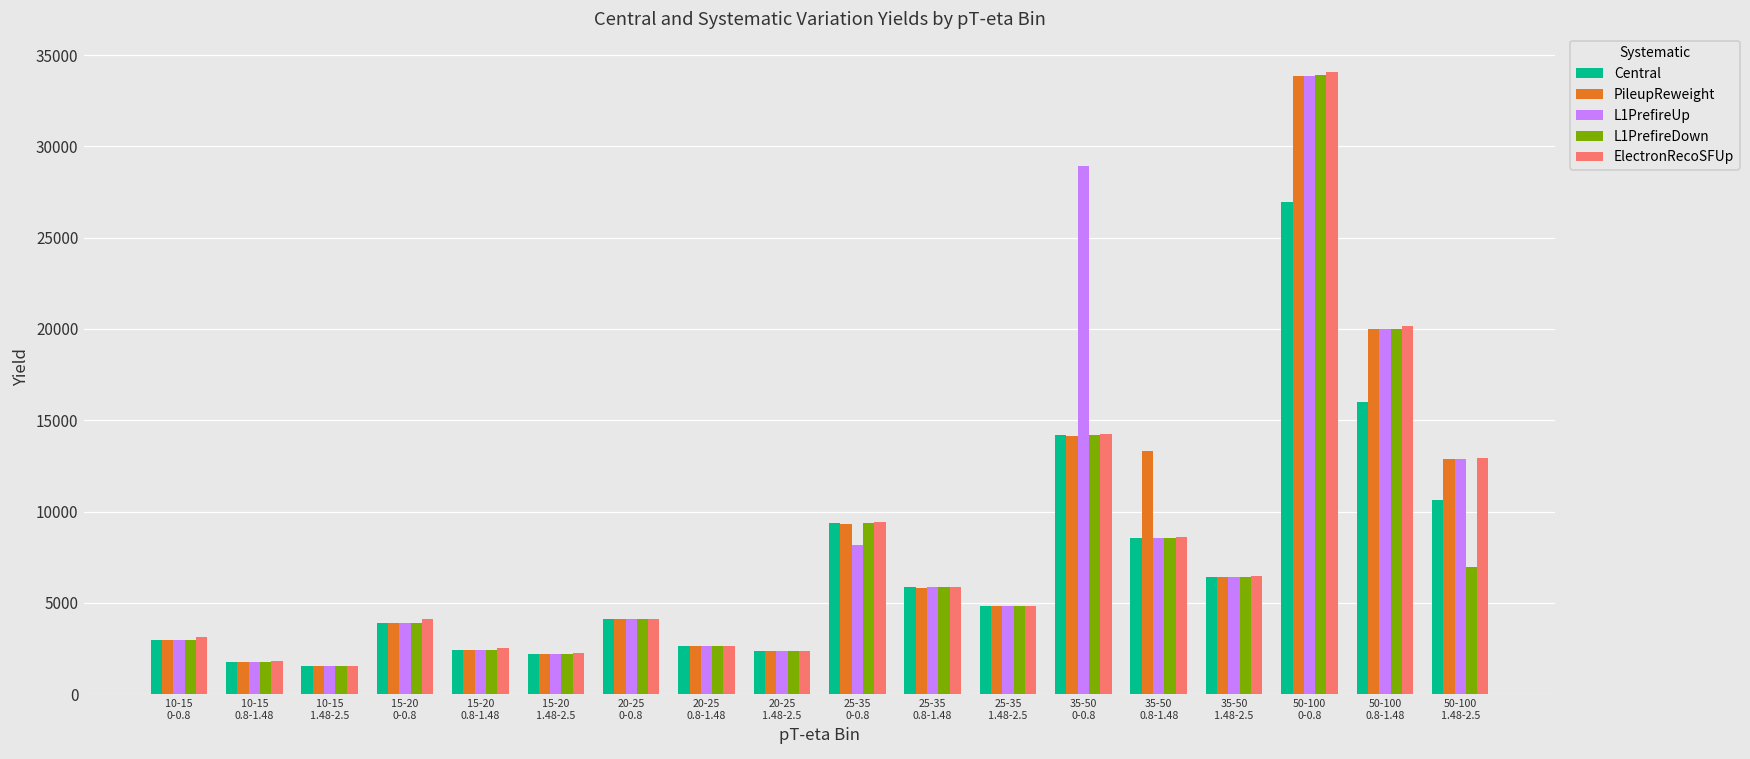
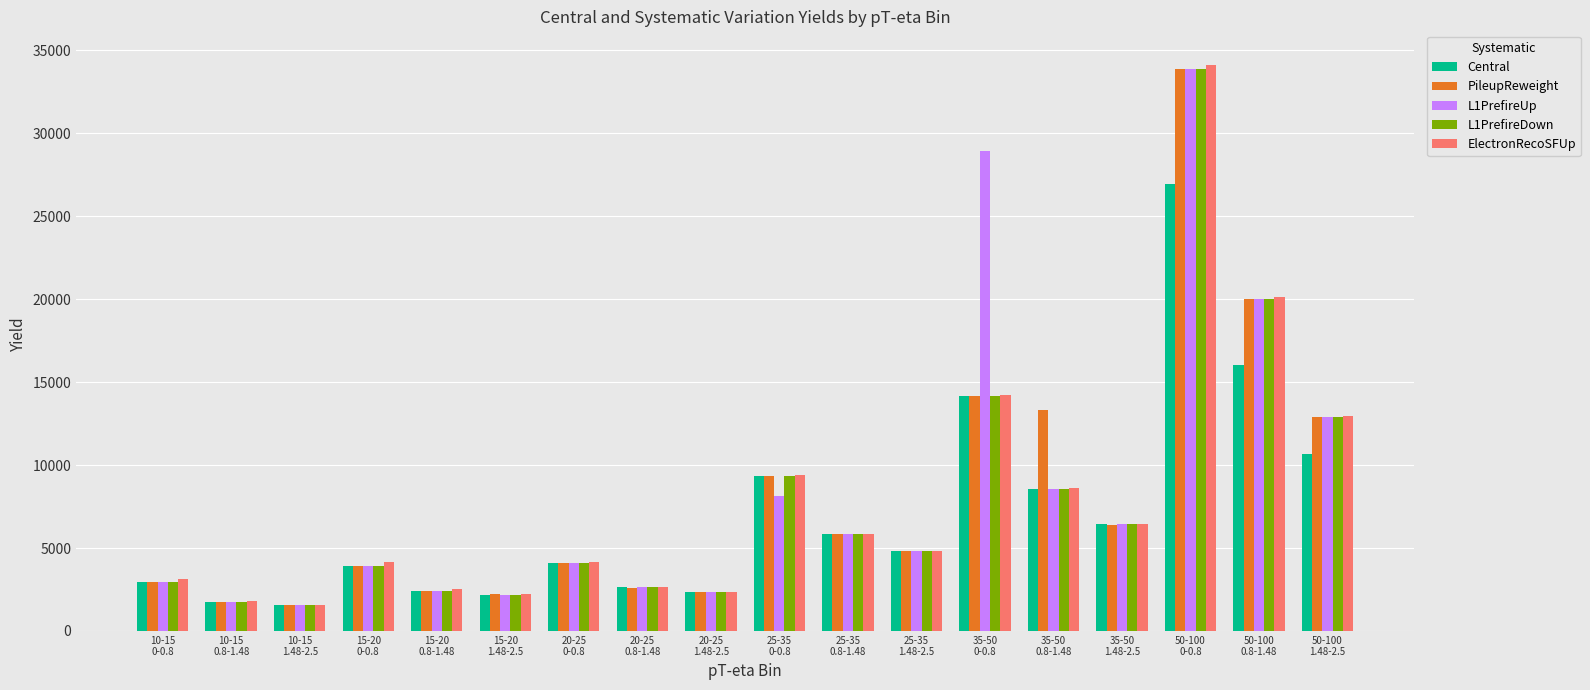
L1PrefireDown, 50-100 1.48-2.5: 6900 -> 12900
